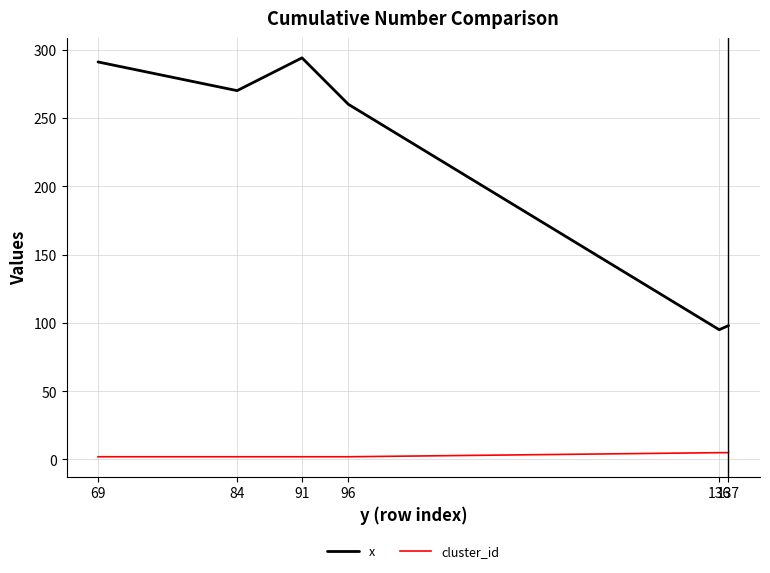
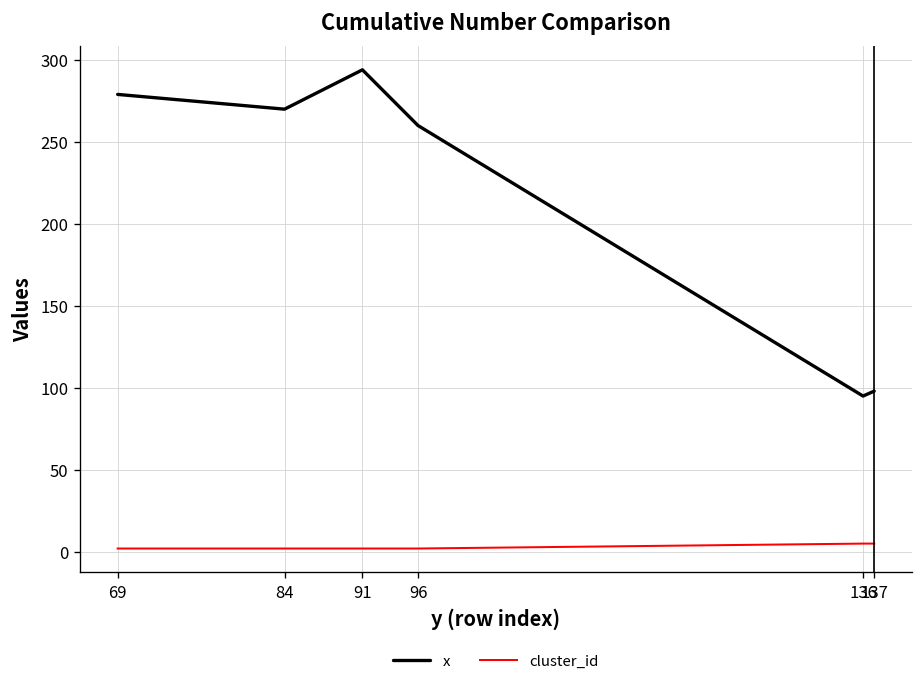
x, 69: 291 -> 279
